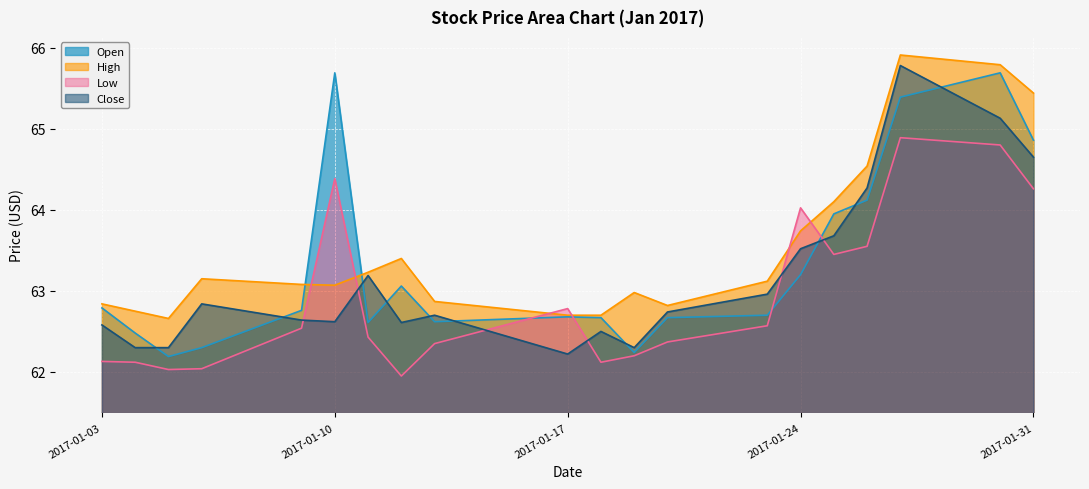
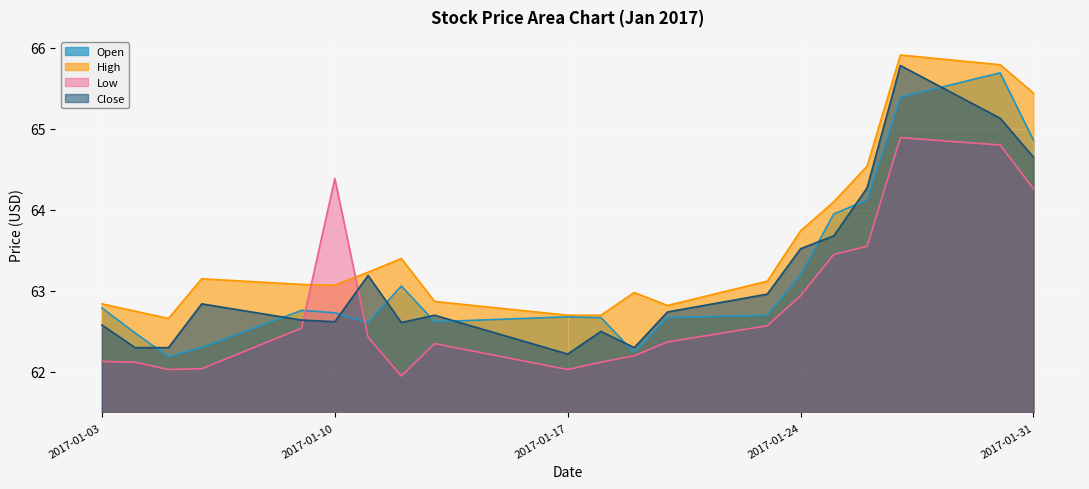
Open, 2017-01-10: 65.7 -> 62.7
Low, 2017-01-17: 62.8 -> 62.0
Low, 2017-01-24: 64.0 -> 62.9
